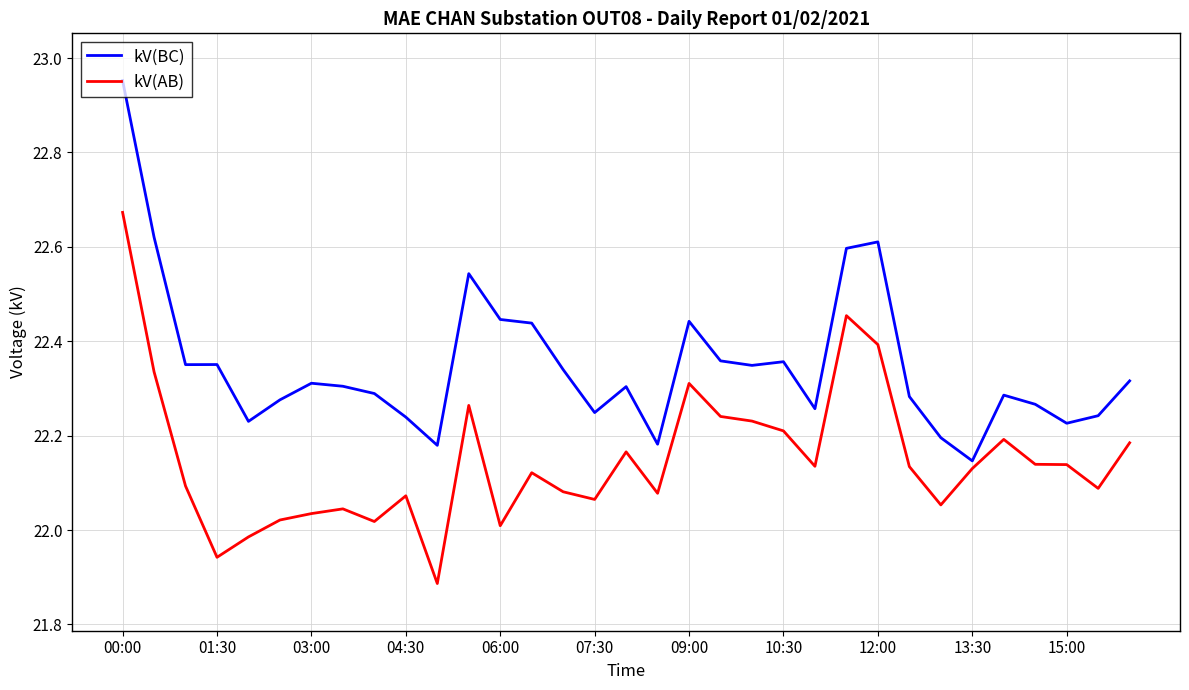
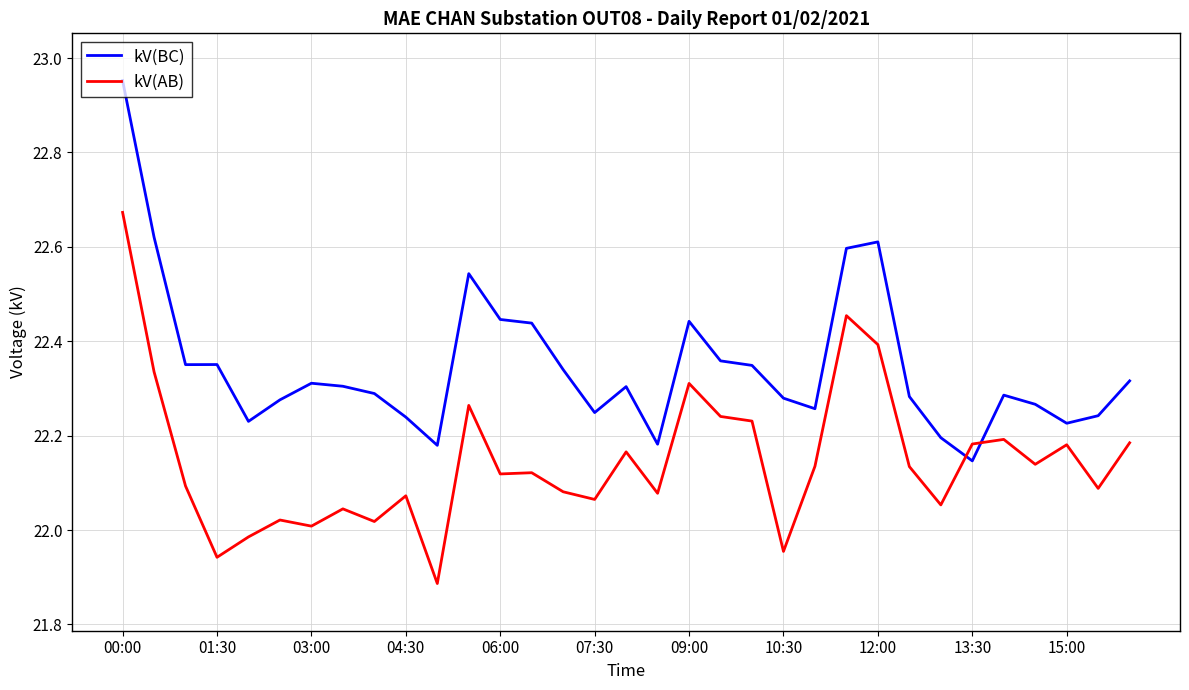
kV(AB), 03:00: 22.03 -> 22.01
kV(AB), 06:00: 22.01 -> 22.12
kV(BC), 10:30: 22.36 -> 22.28
kV(AB), 10:30: 22.21 -> 21.95
kV(AB), 13:30: 22.13 -> 22.18
kV(AB), 15:00: 22.14 -> 22.18
